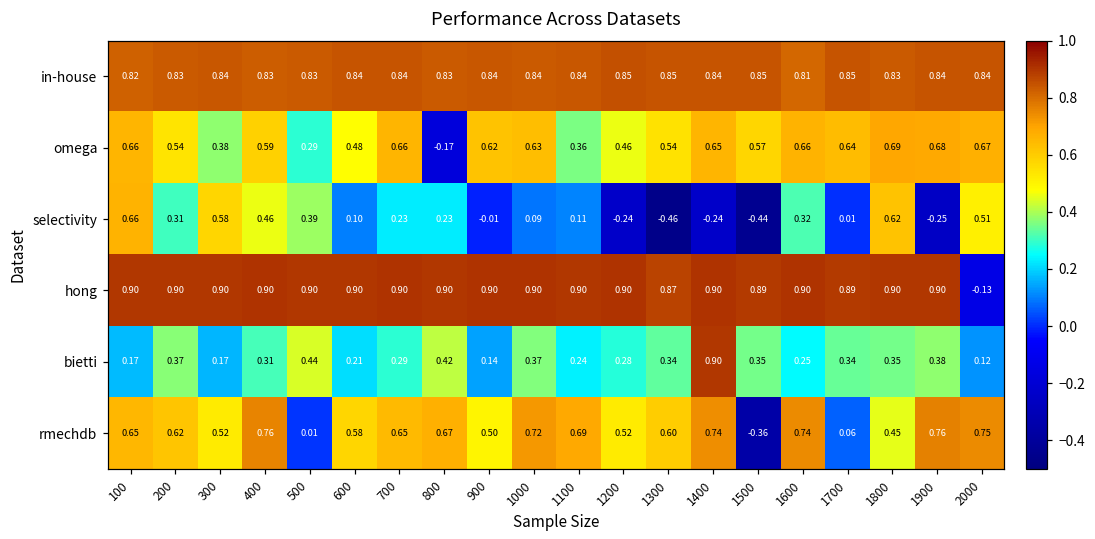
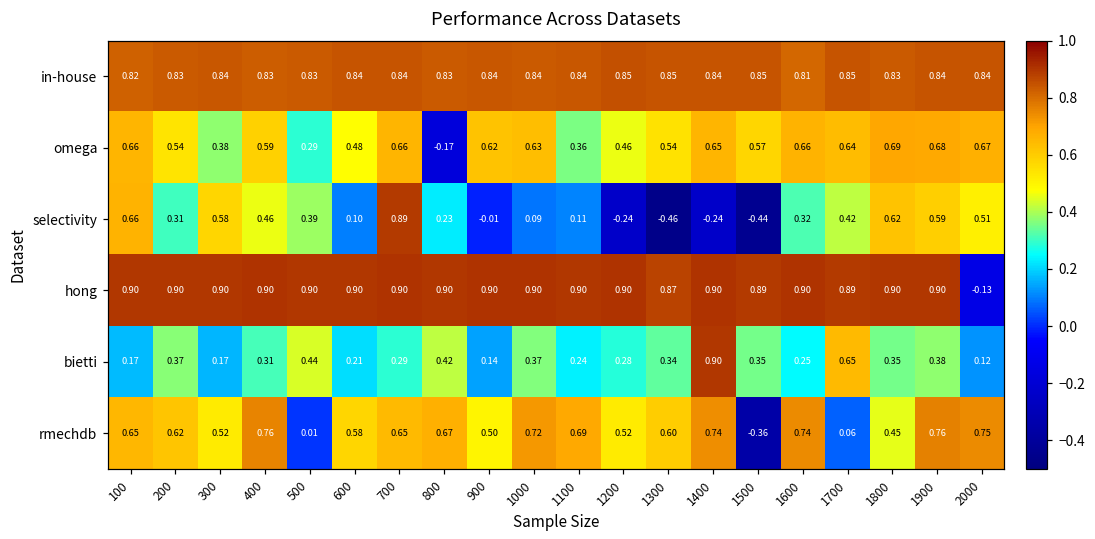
selectivity, 700: 0.23 -> 0.89
selectivity, 1700: 0.01 -> 0.42
selectivity, 1900: -0.25 -> 0.59
bietti, 1700: 0.34 -> 0.65
